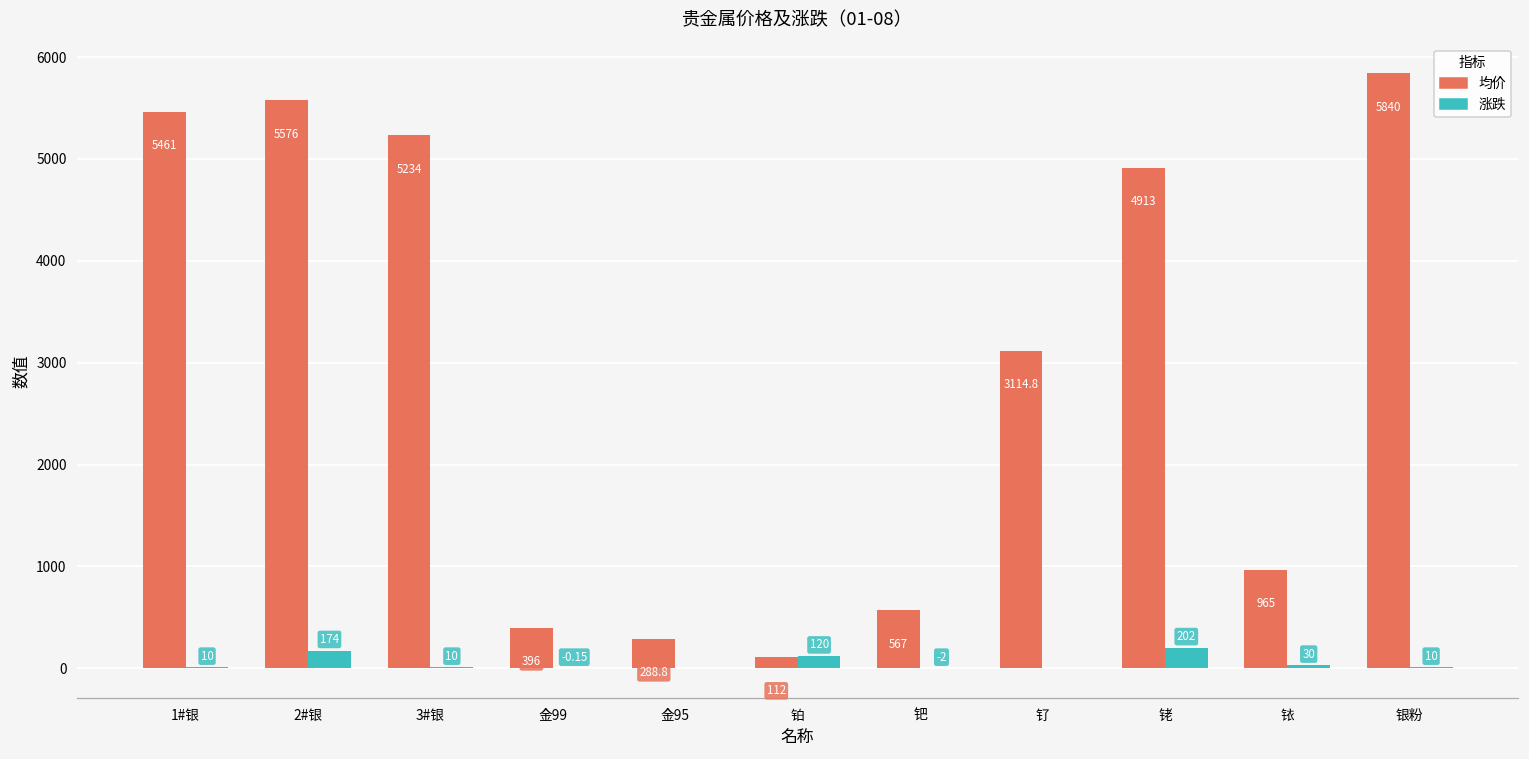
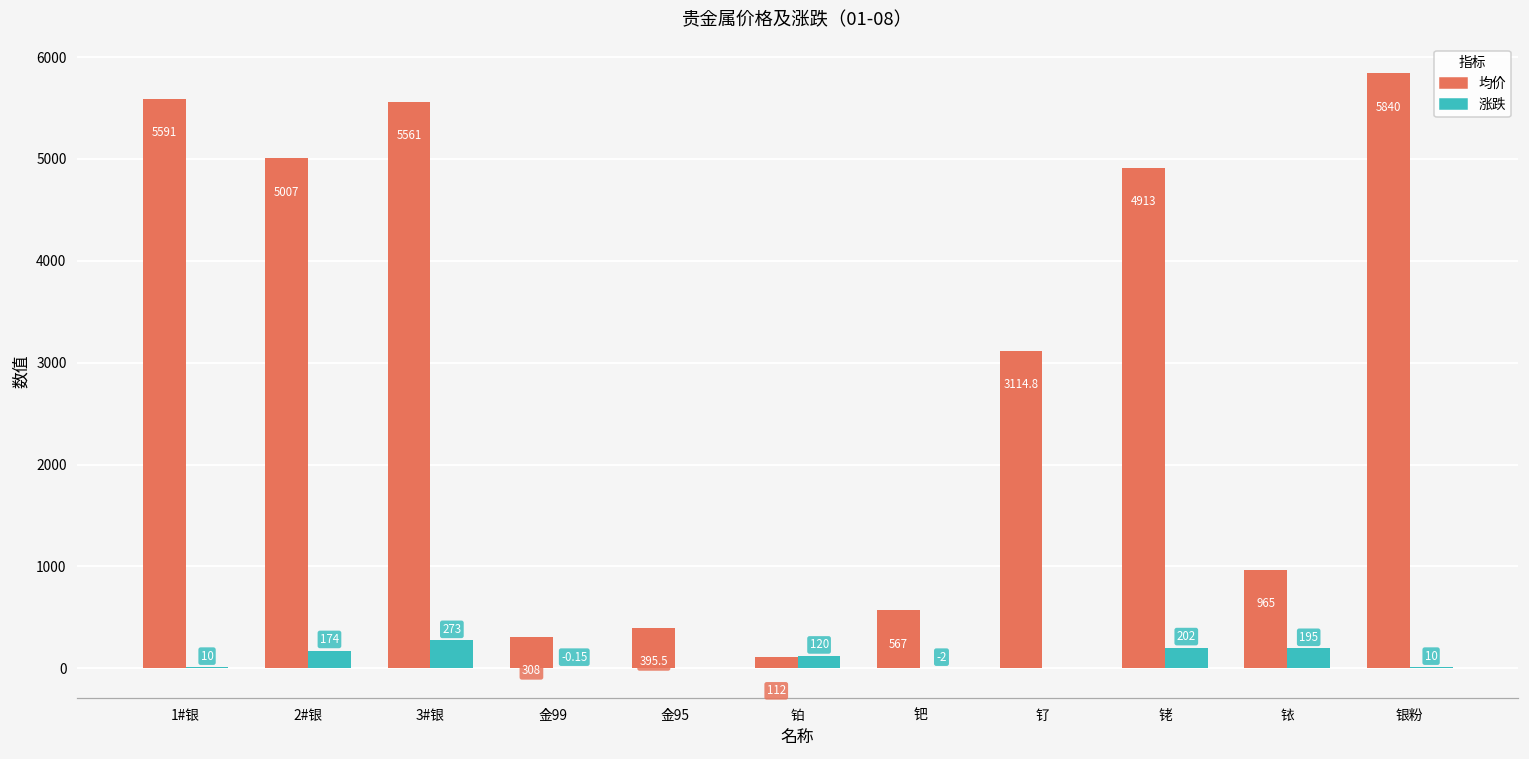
均价, 1#银: 5461 -> 5591
均价, 2#银: 5576 -> 5007
均价, 3#银: 5234 -> 5561
涨跌, 3#银: 10 -> 273
均价, 金99: 396 -> 308
均价, 金95: 288.8 -> 395.5
涨跌, 铱: 30 -> 195
